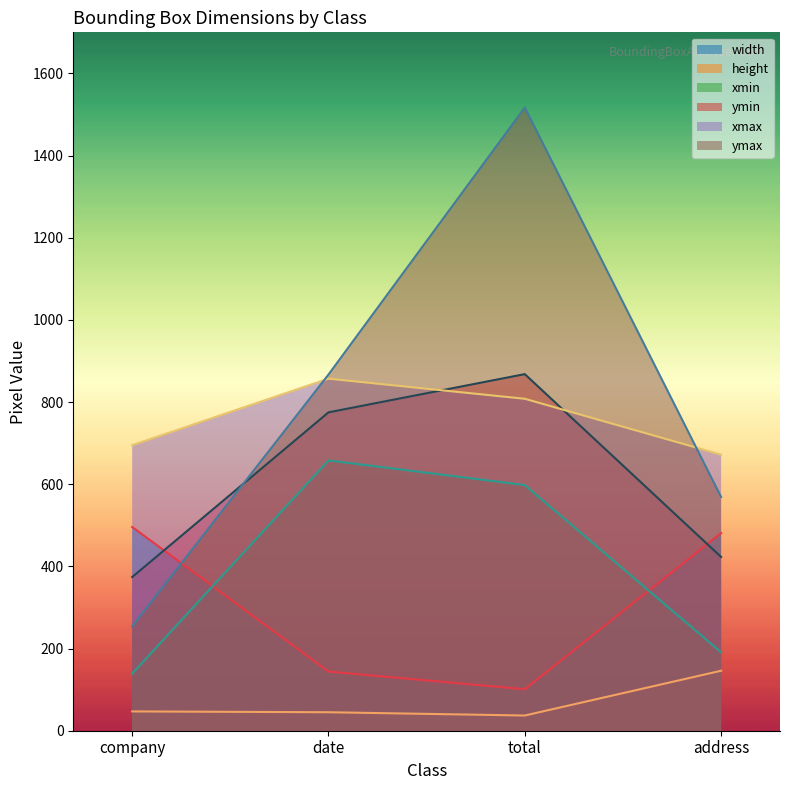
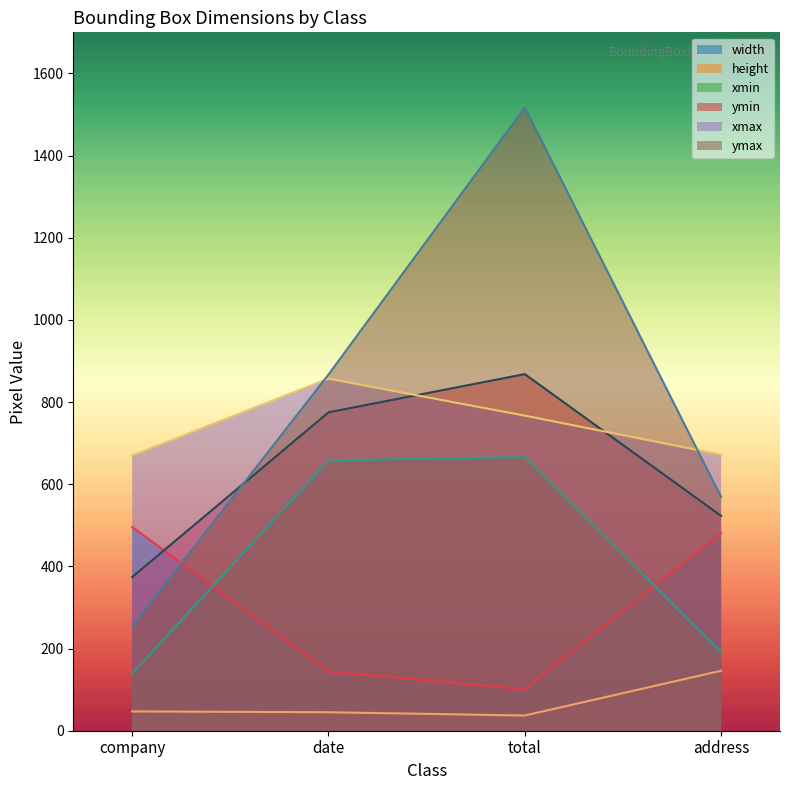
xmax, company: 700 -> 670
xmin, total: 600 -> 670
xmax, total: 810 -> 770
ymin, address: 420 -> 520
